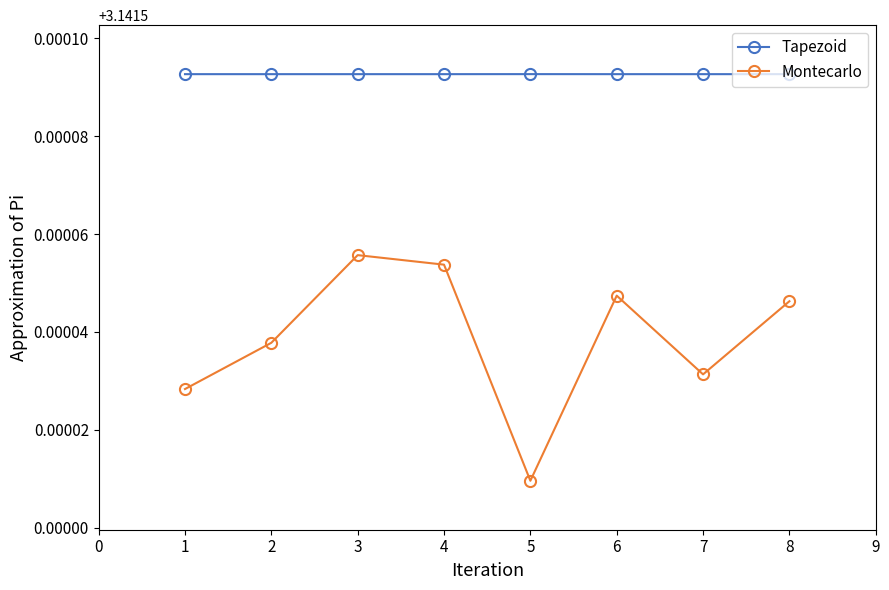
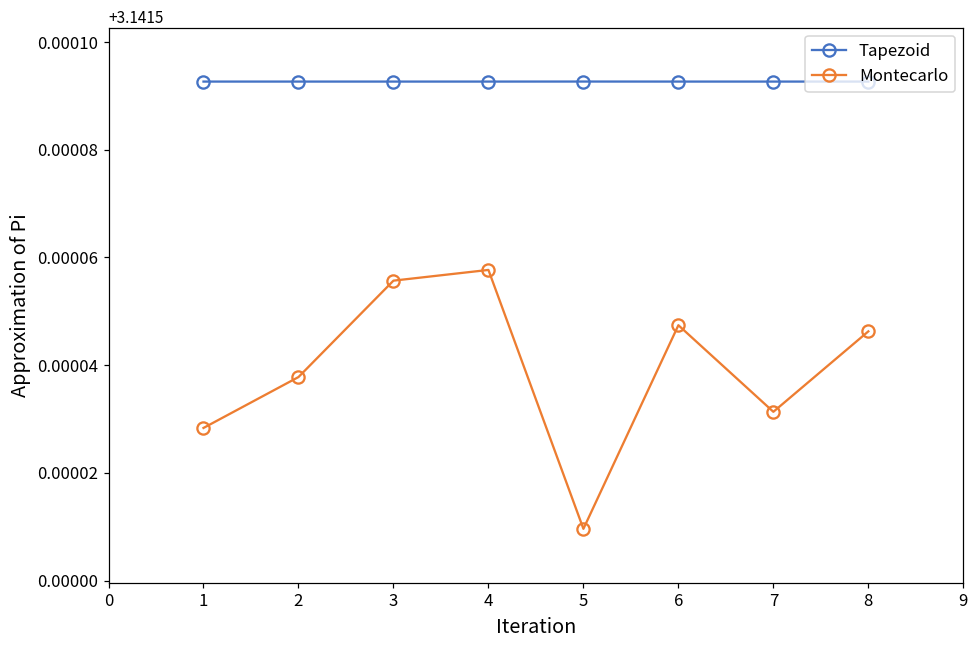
Montecarlo, 4: 3.141554 -> 3.141558
